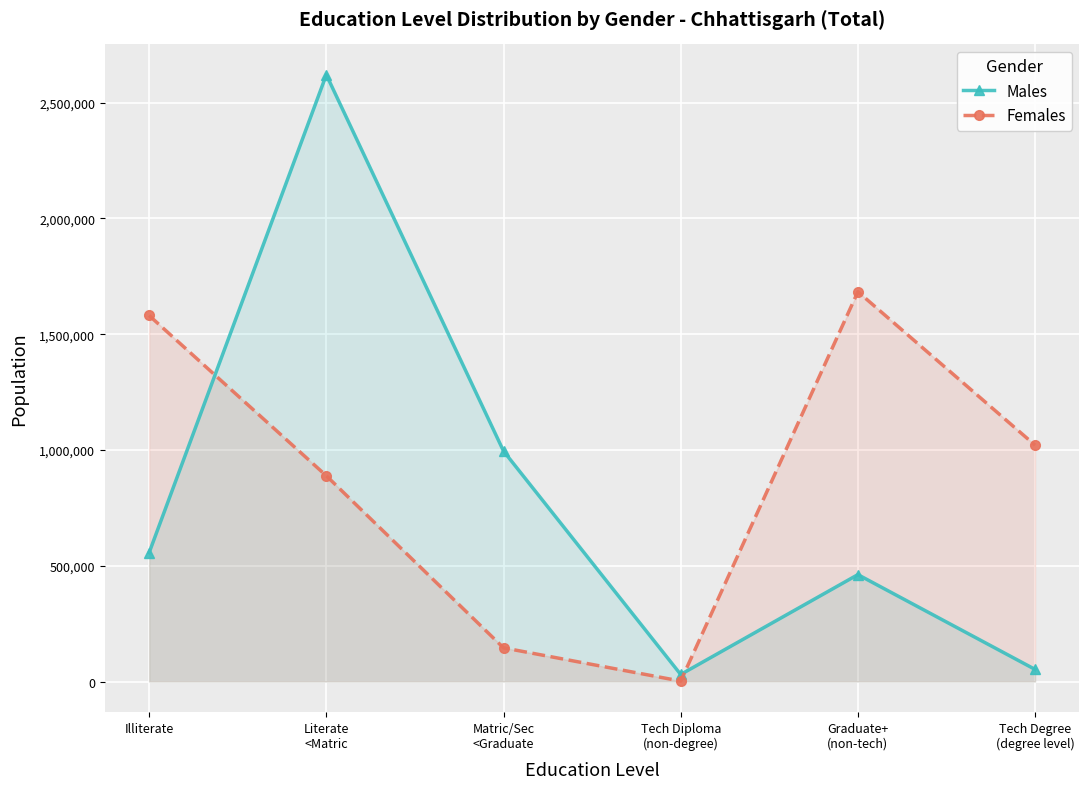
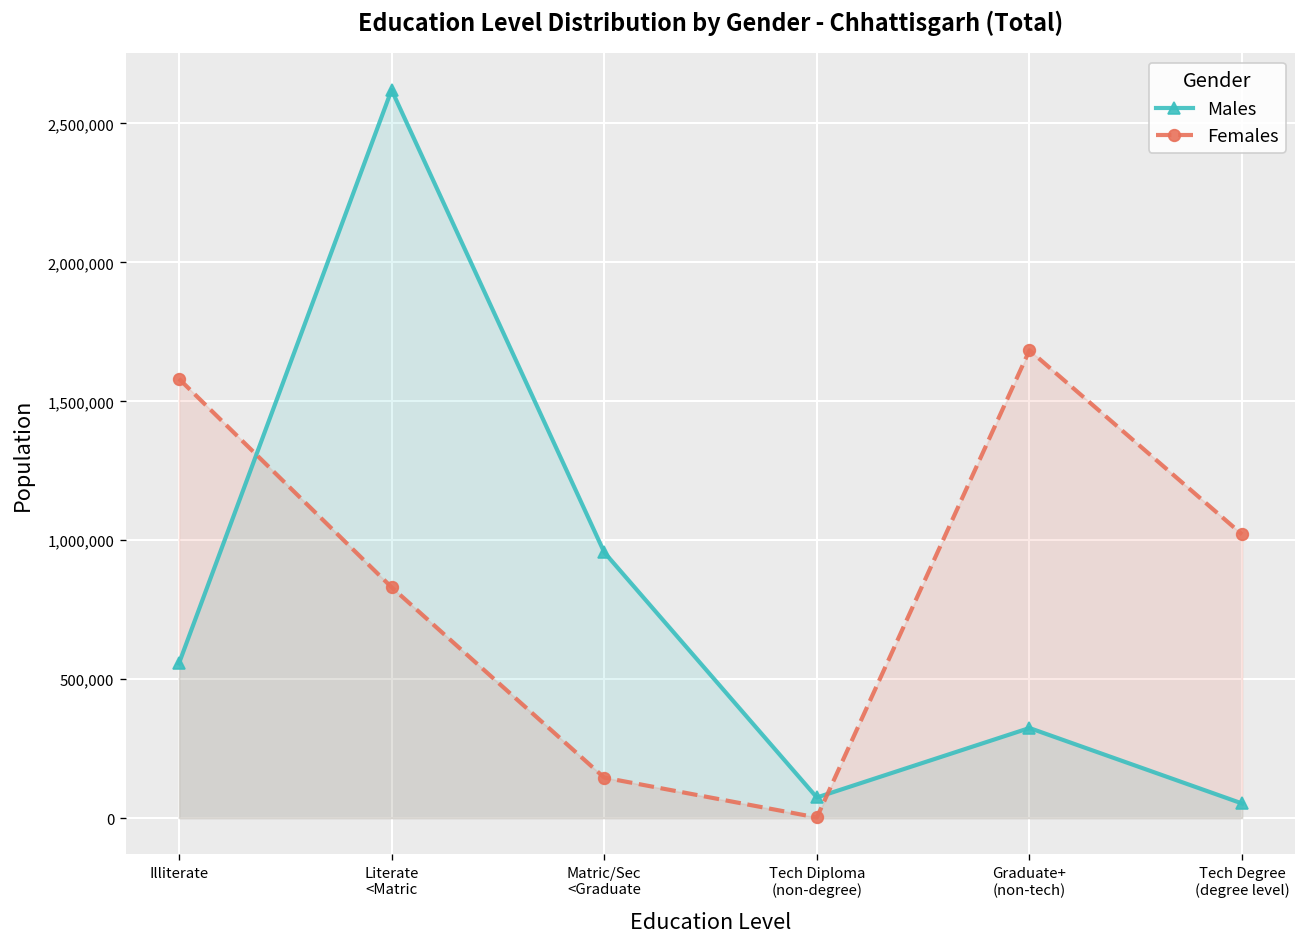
Females, Literate <Matric: 890,000 -> 830,000
Males, Matric/Sec <Graduate: 1,000,000 -> 960,000
Males, Tech Diploma (non-degree): 30,000 -> 70,000
Males, Graduate+ (non-tech): 460,000 -> 320,000
